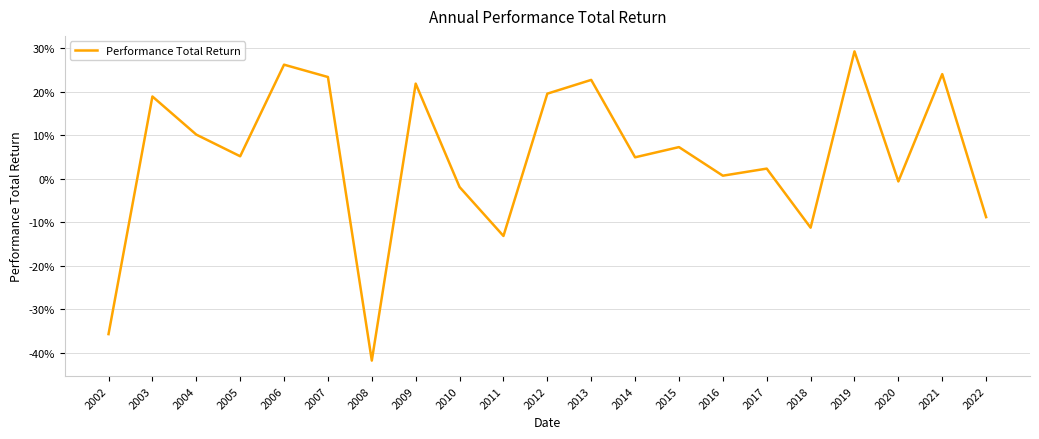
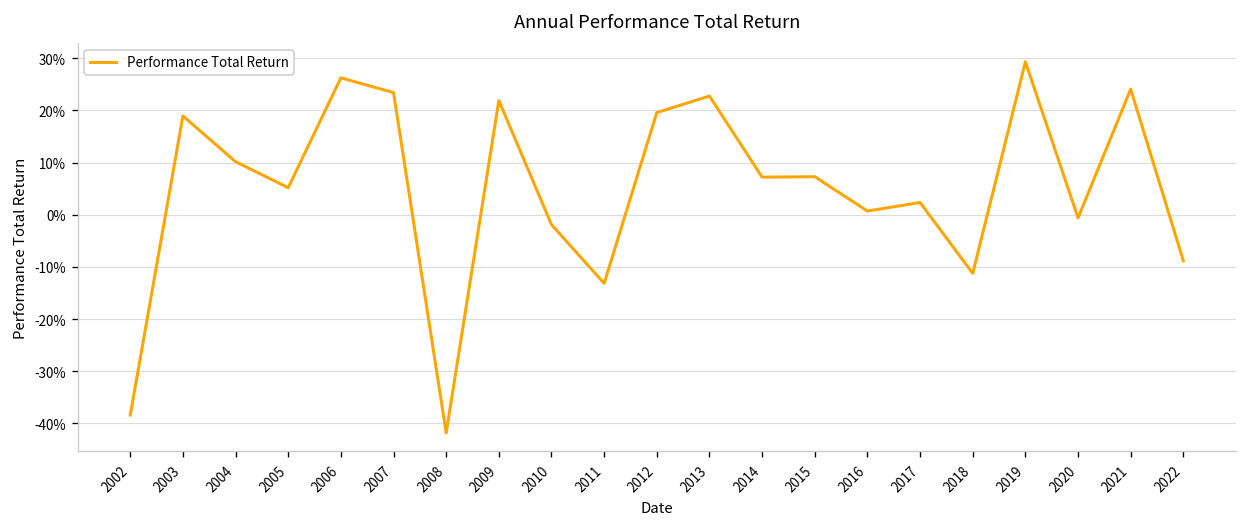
2002: -36% -> -38%
2014: 5% -> 7%
